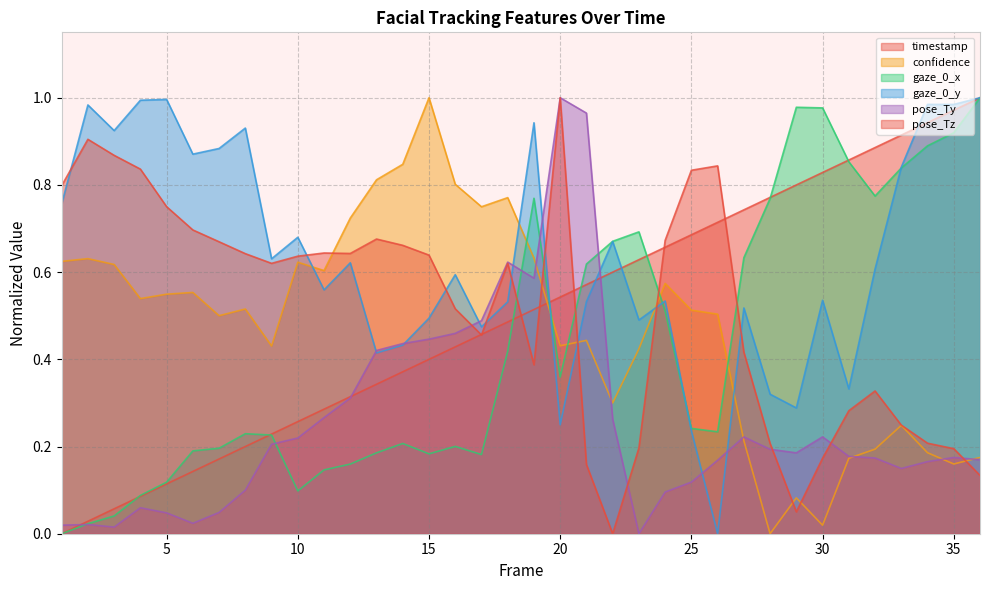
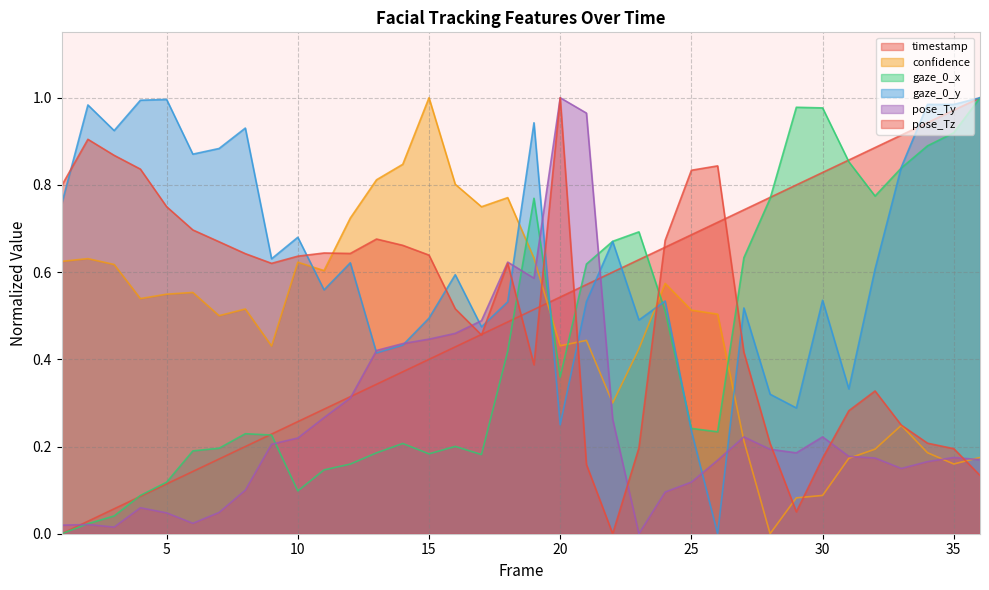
confidence, 30: 0.02 -> 0.09
